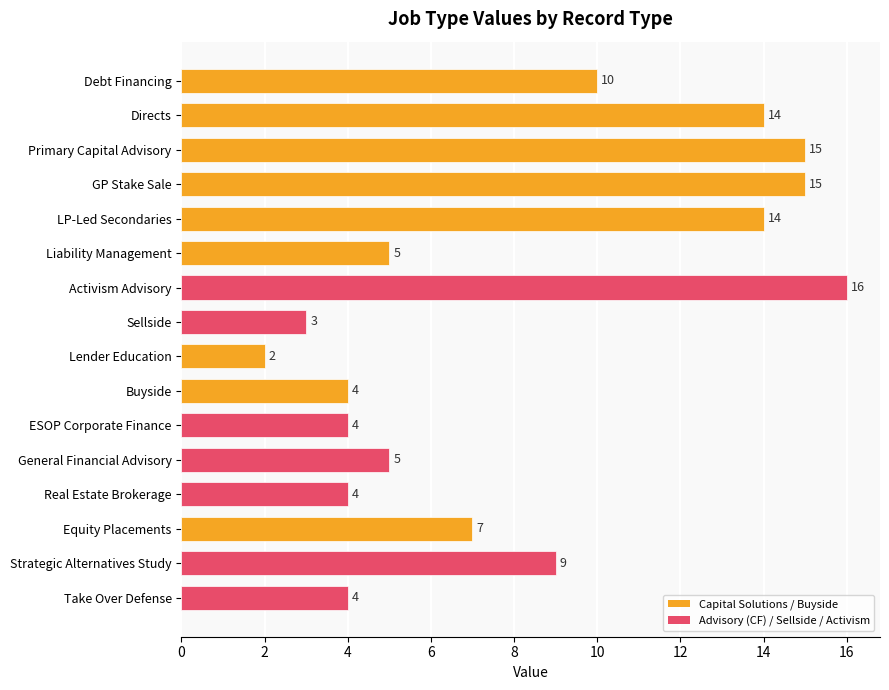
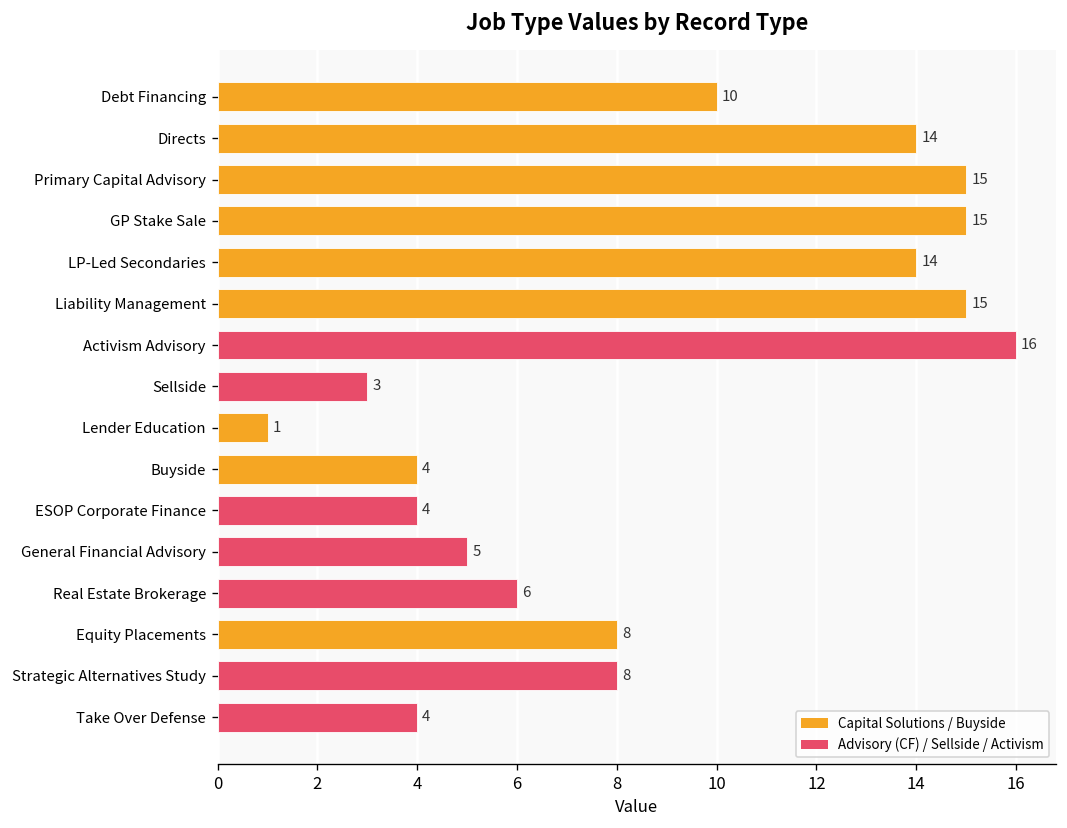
Liability Management: 5 -> 15
Lender Education: 2 -> 1
Real Estate Brokerage: 4 -> 6
Equity Placements: 7 -> 8
Strategic Alternatives Study: 9 -> 8
